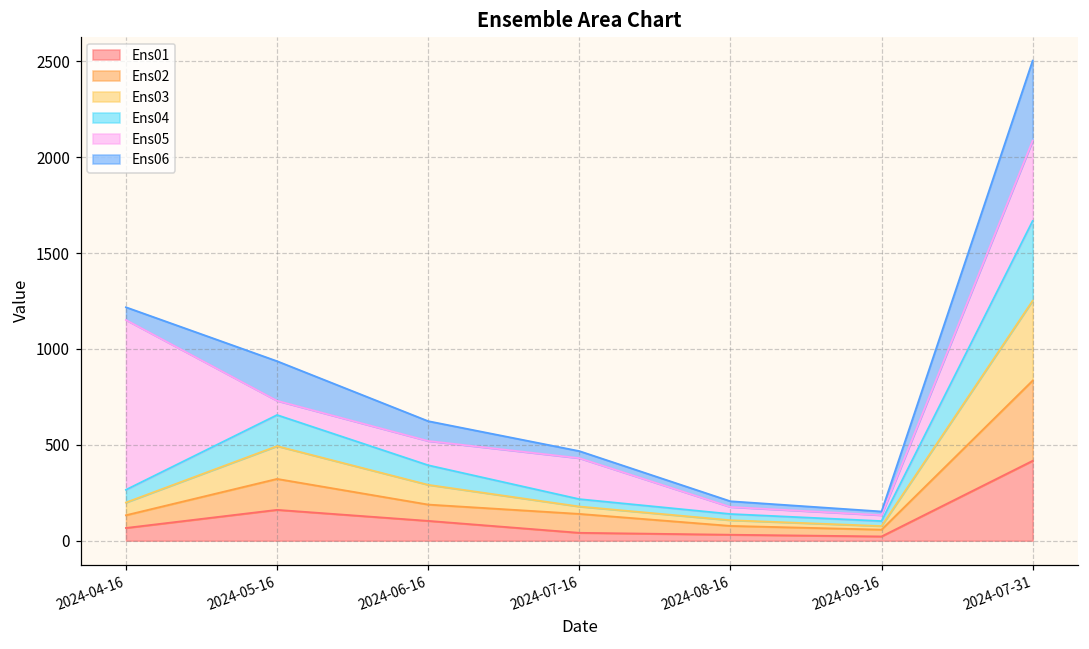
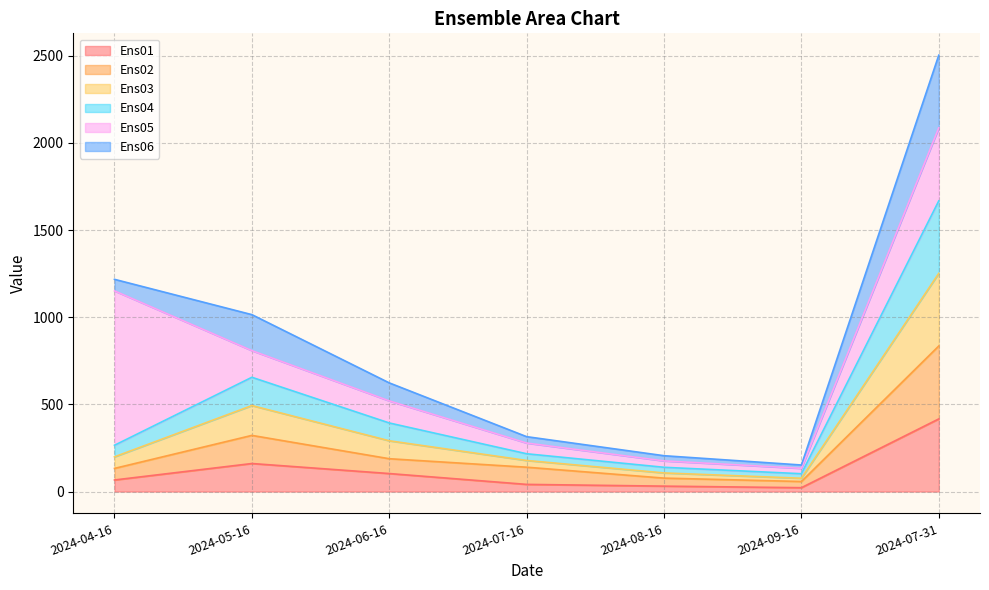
Ens05, 2024-05-16: 70 -> 150
Ens05, 2024-07-16: 210 -> 60
